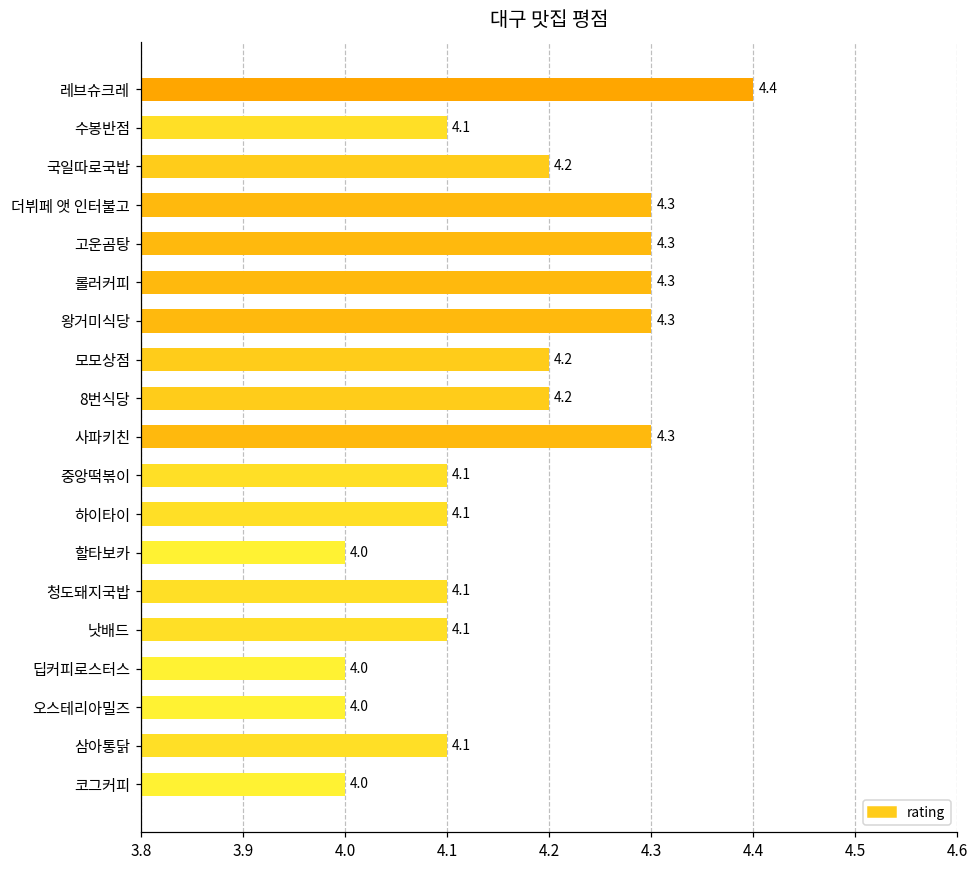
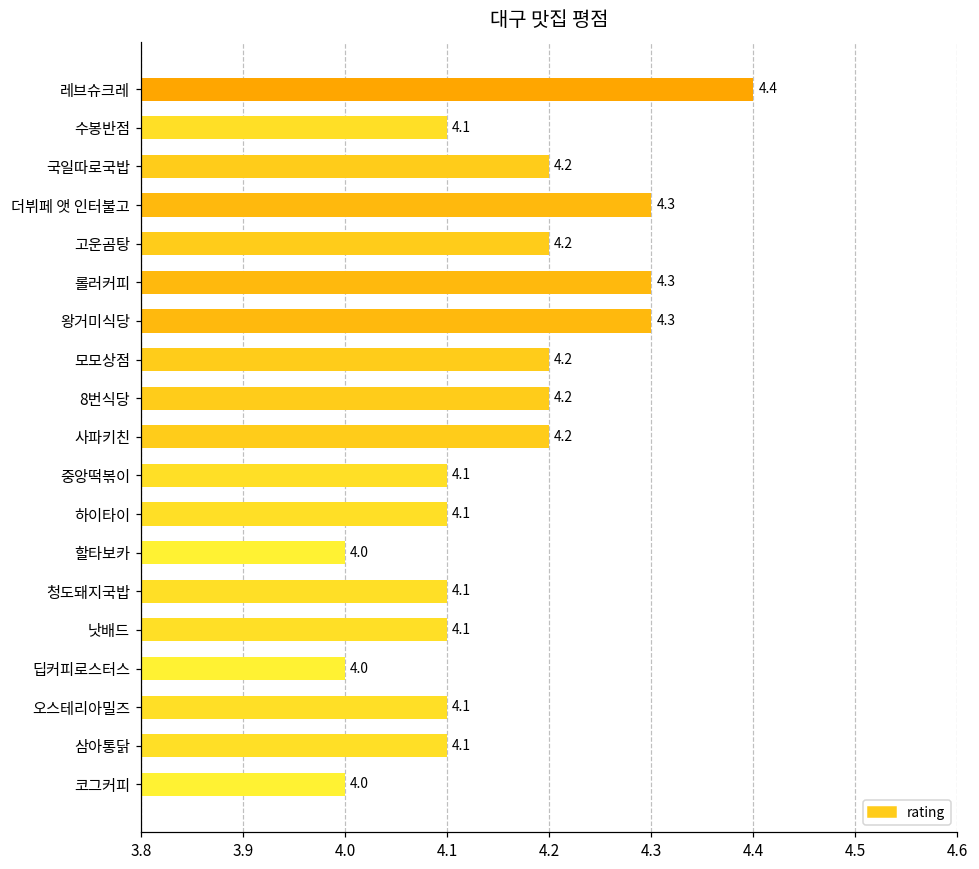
고운곰탕: 4.3 -> 4.2
사파키친: 4.3 -> 4.2
오스테리아밀즈: 4.0 -> 4.1
